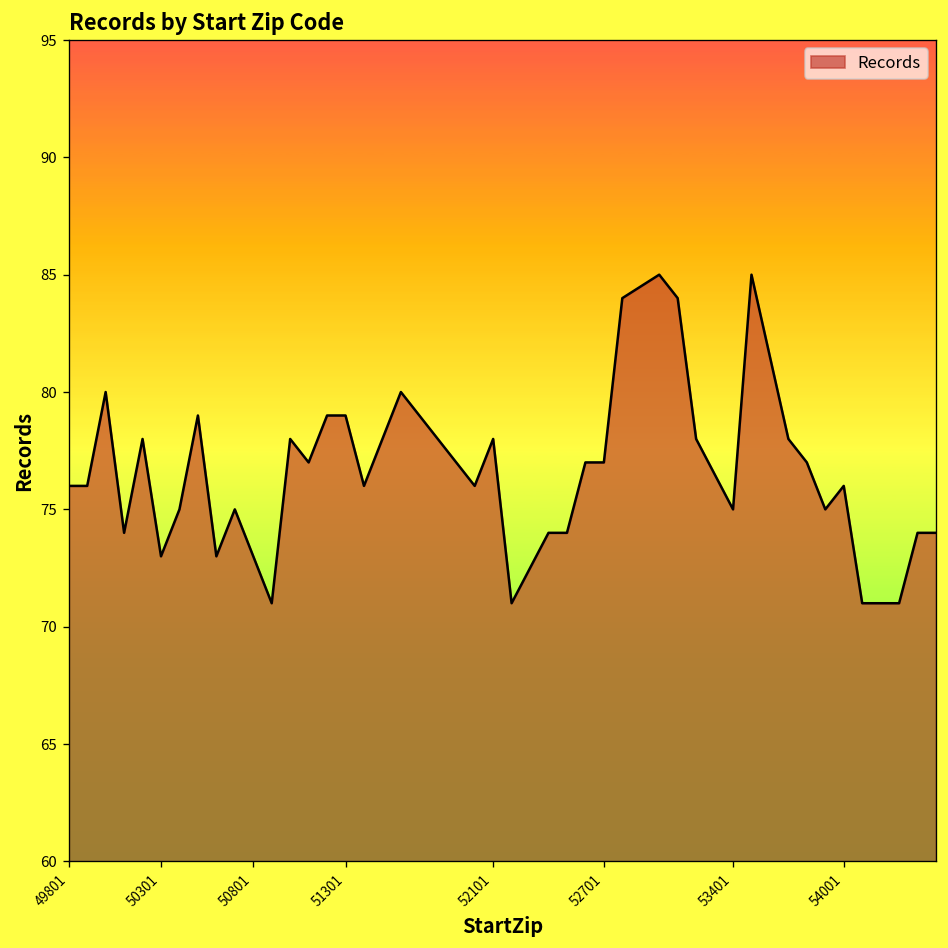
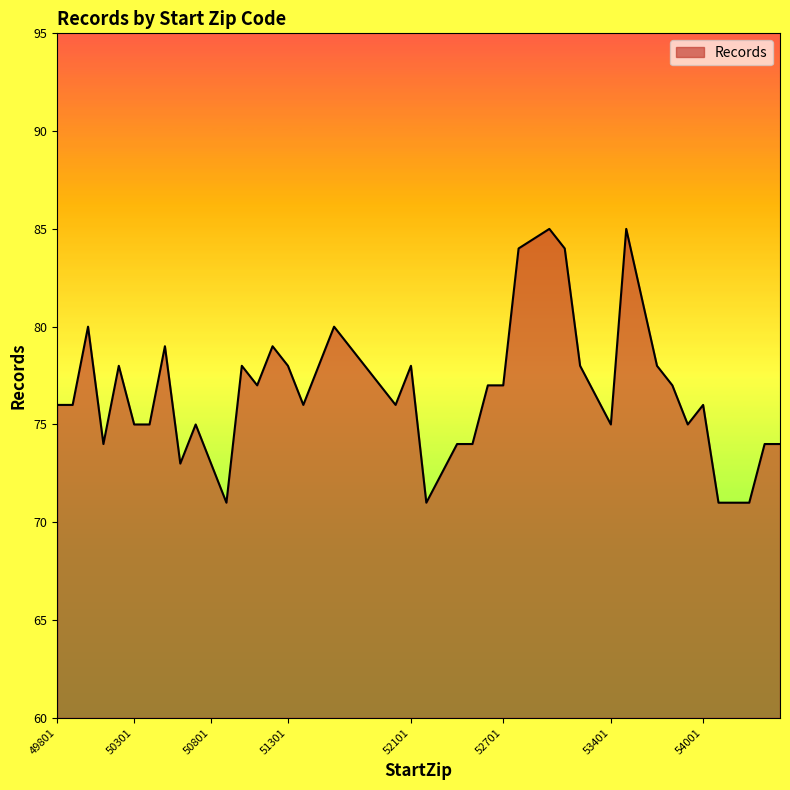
50301: 73 -> 75
51301: 79 -> 78
